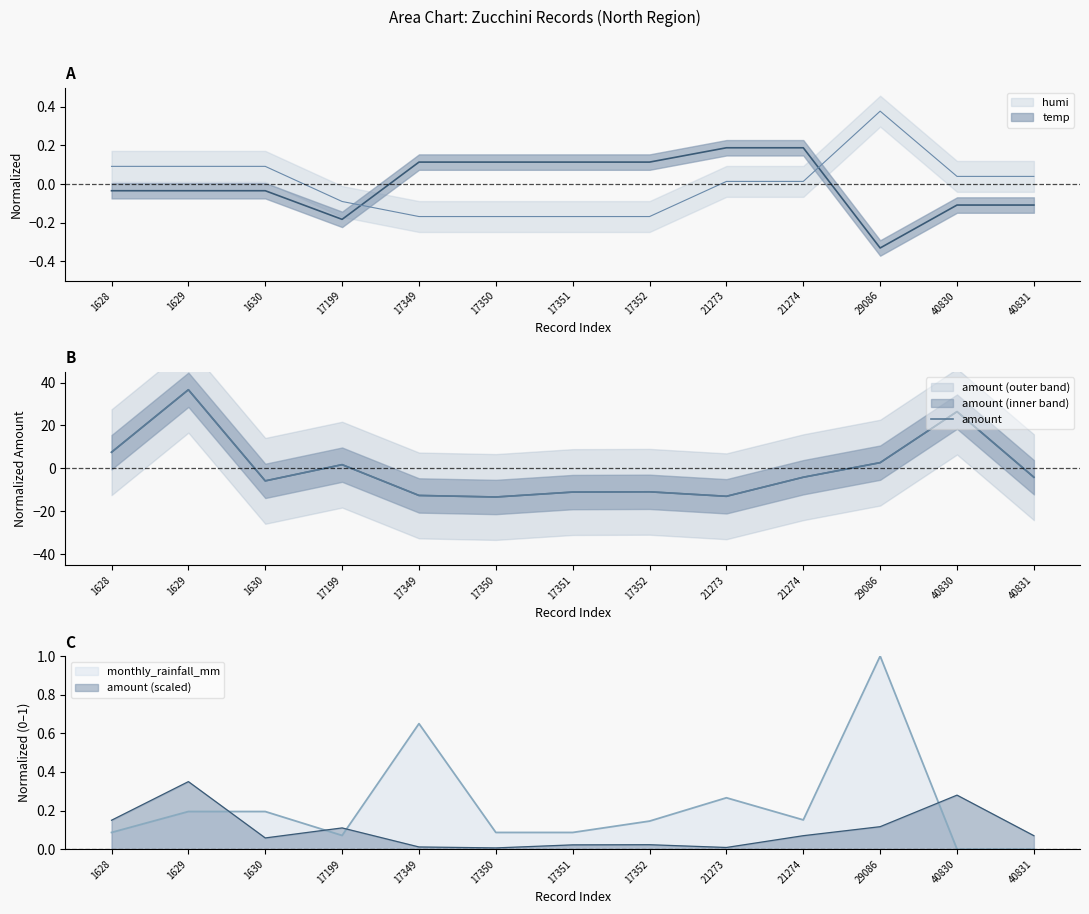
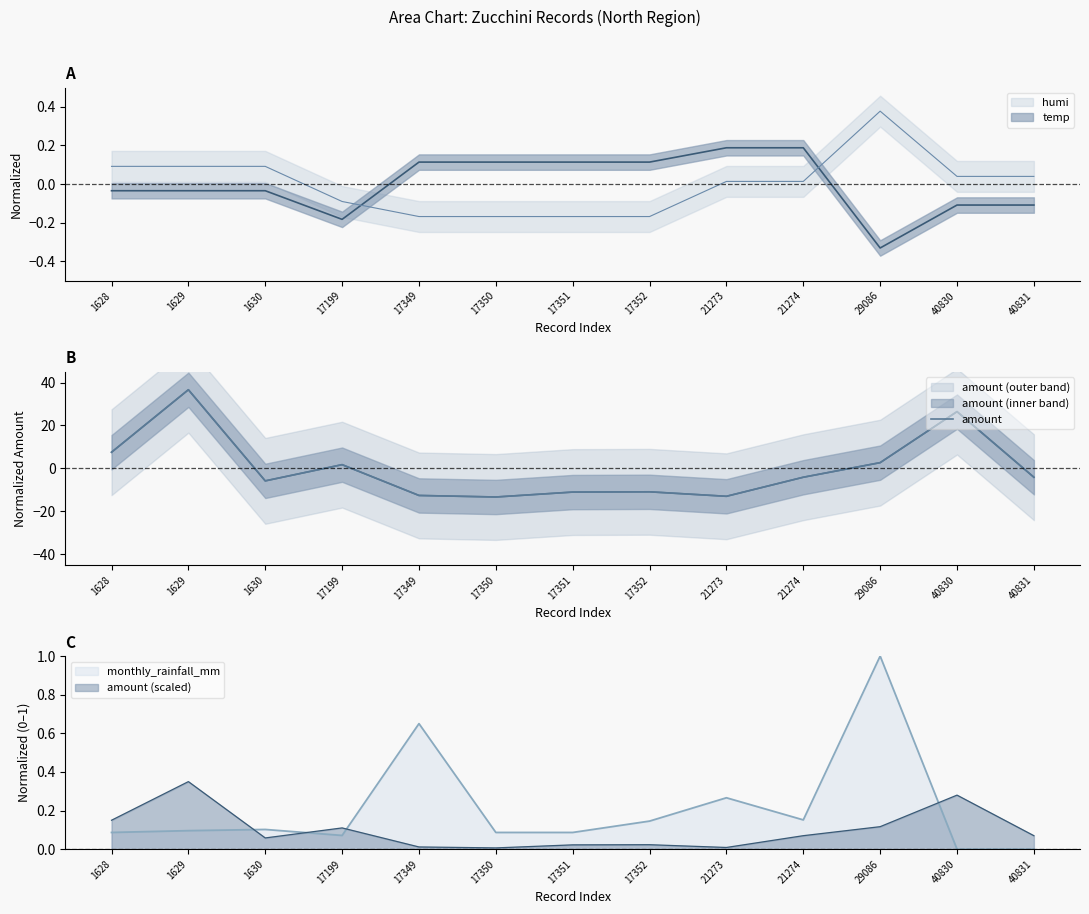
C, monthly_rainfall_mm, 1629: 0.20 -> 0.10
C, monthly_rainfall_mm, 1630: 0.20 -> 0.10
